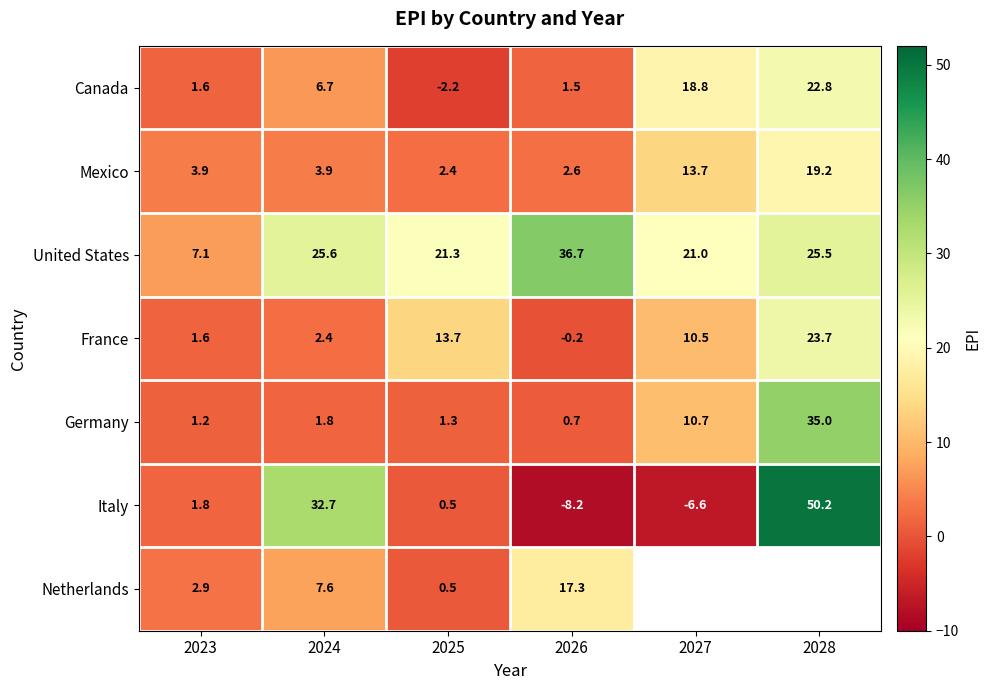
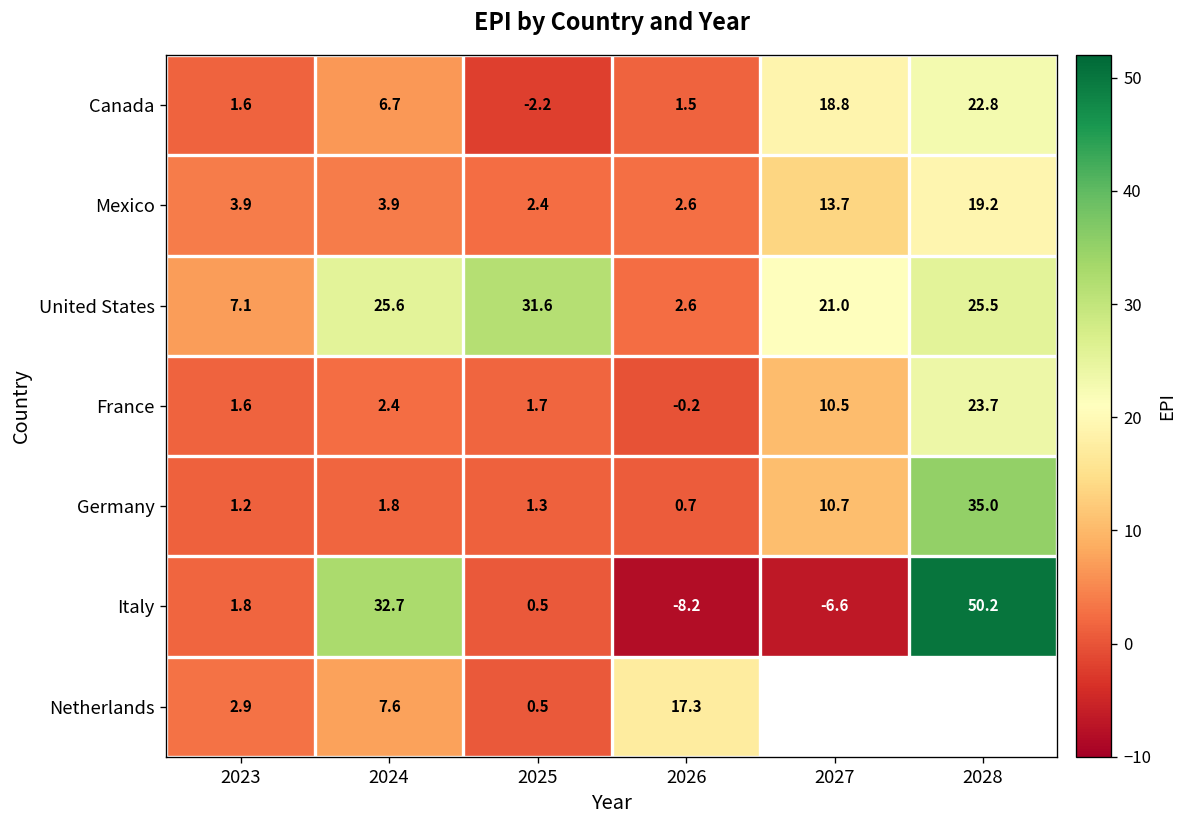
United States, 2025: 21.3 -> 31.6
United States, 2026: 36.7 -> 2.6
France, 2025: 13.7 -> 1.7
